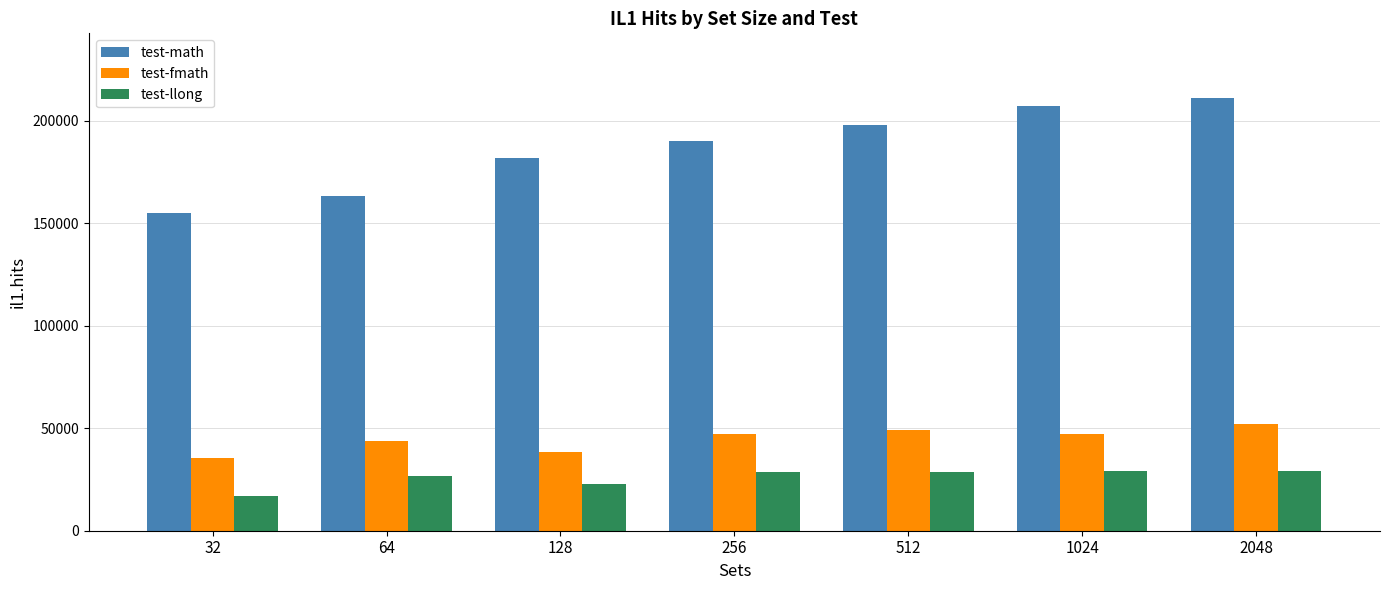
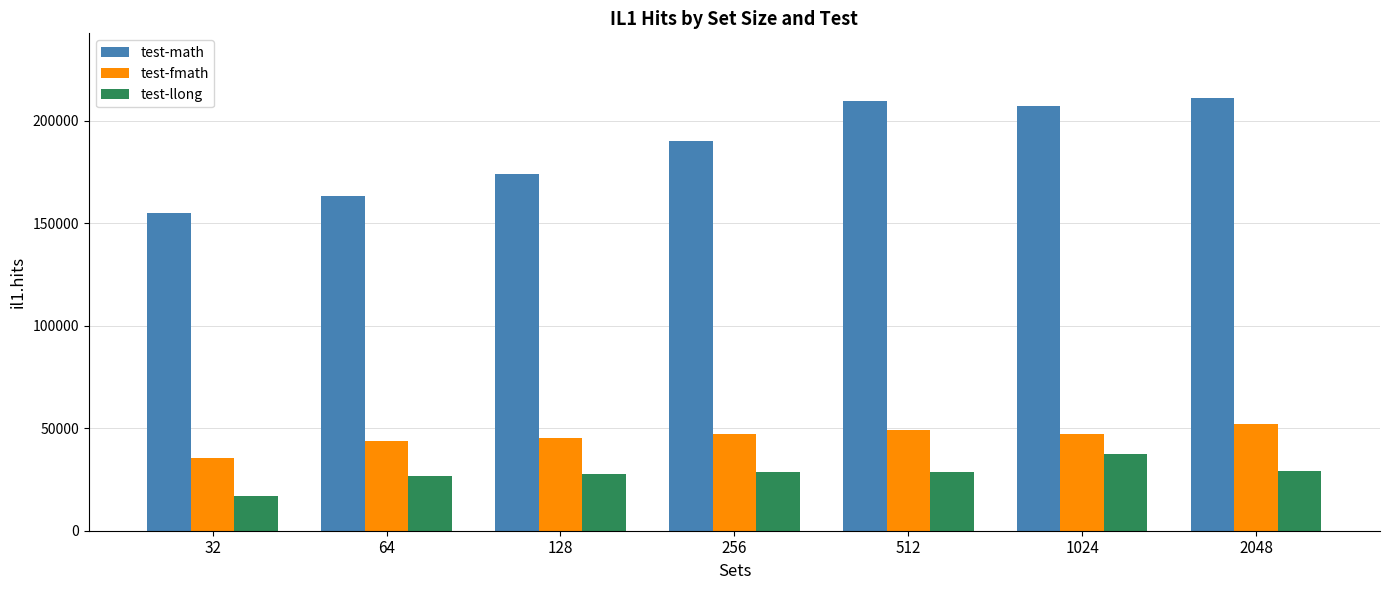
test-math, 128: 182000 -> 174000
test-fmath, 128: 38000 -> 45000
test-llong, 128: 23000 -> 28000
test-math, 512: 198000 -> 210000
test-llong, 1024: 29000 -> 38000
